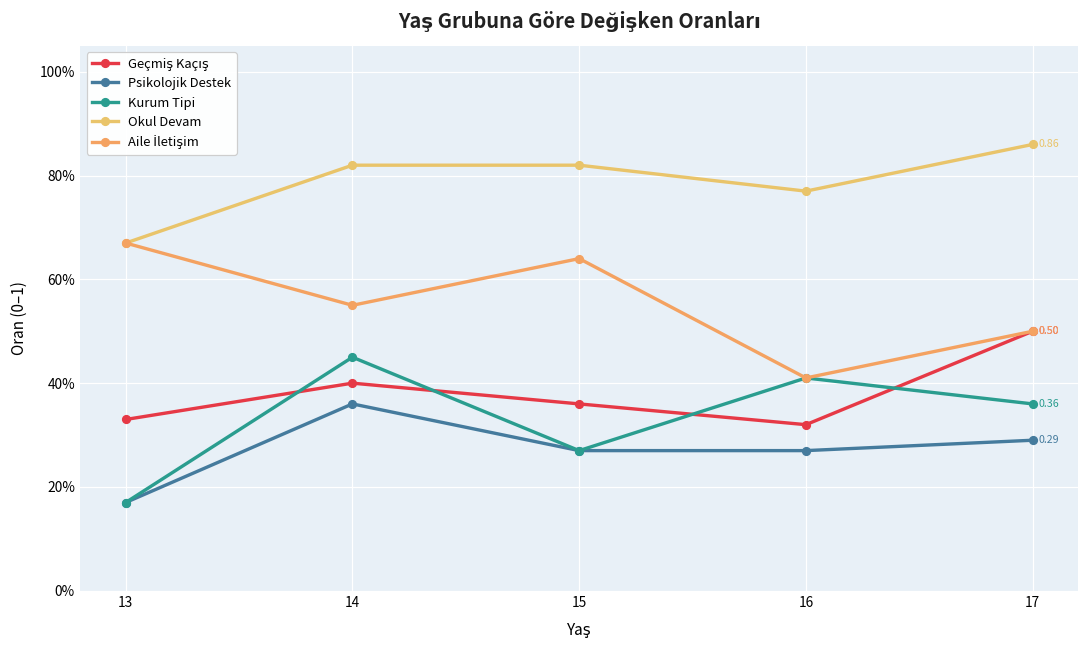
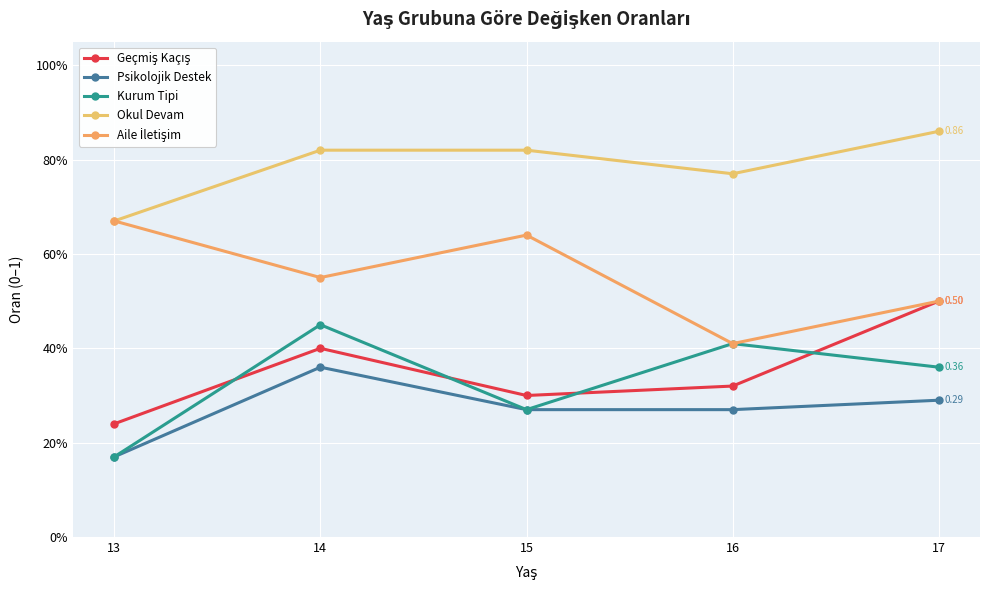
Geçmiş Kaçış, 13: 33% -> 24%
Geçmiş Kaçış, 15: 36% -> 30%
